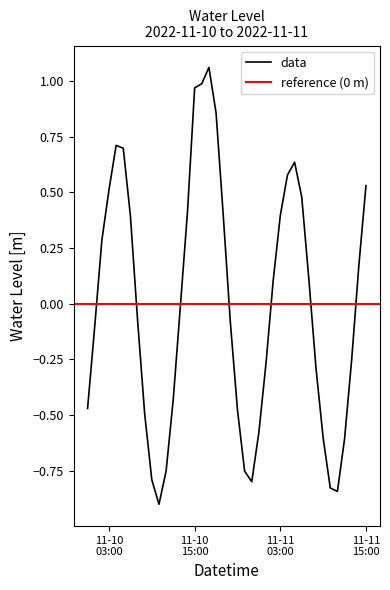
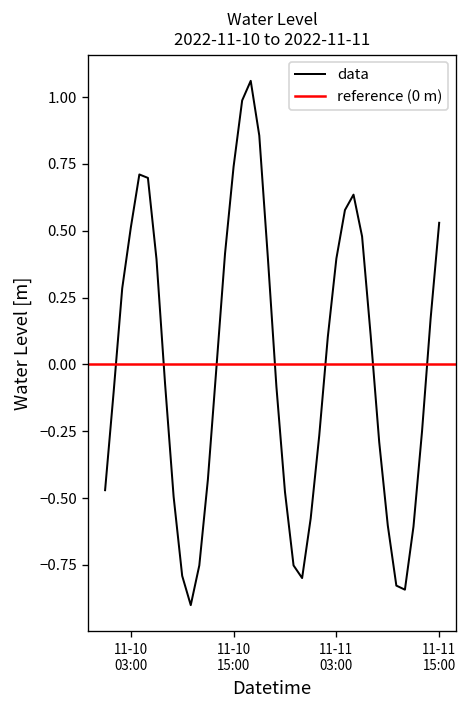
11-10 15:00: 0.97 -> 0.74
